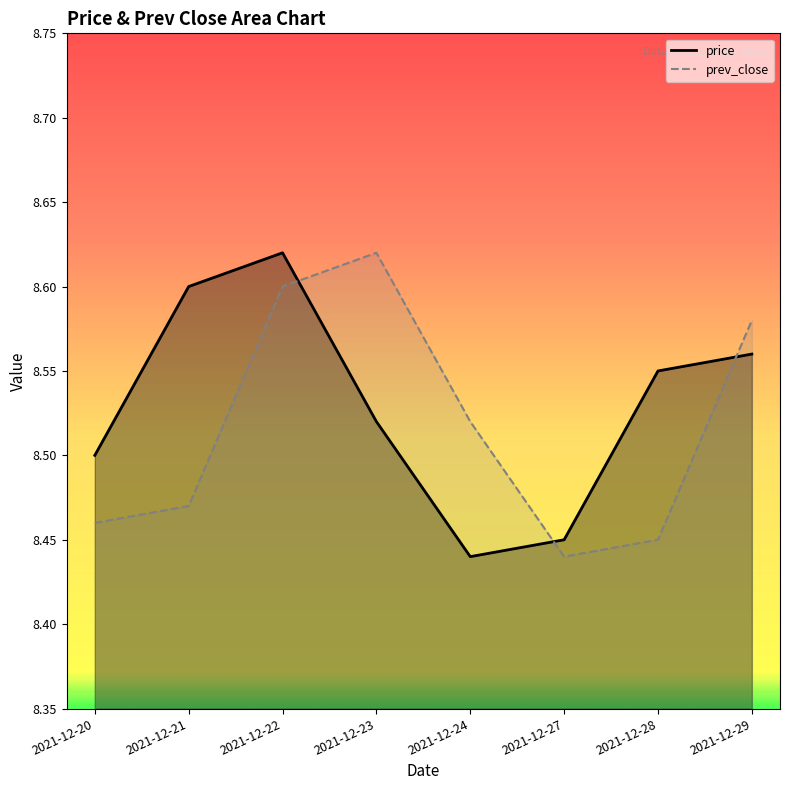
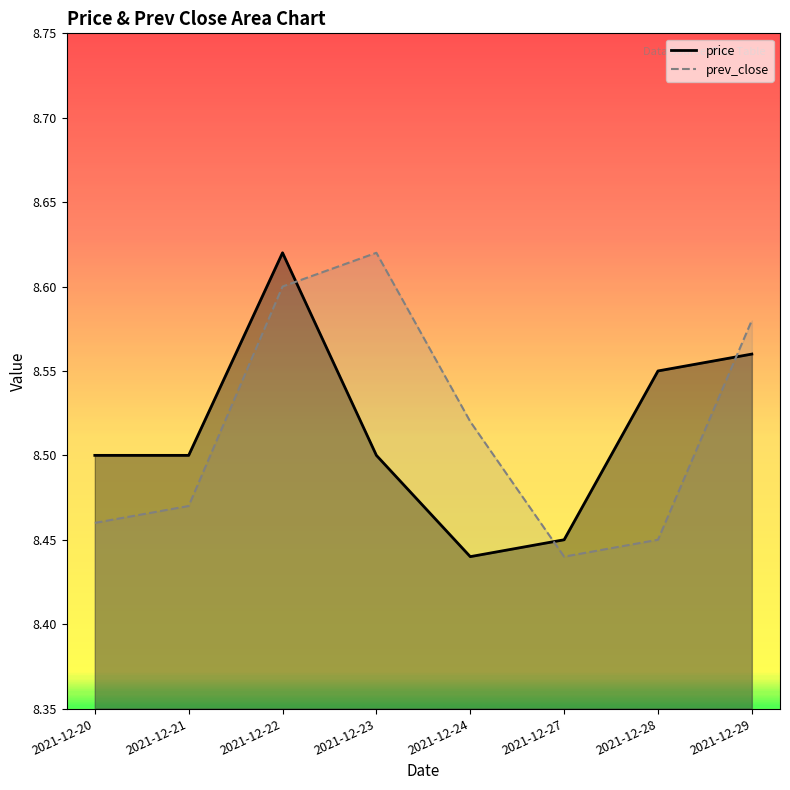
price, 2021-12-21: 8.6 -> 8.5
price, 2021-12-23: 8.52 -> 8.50
